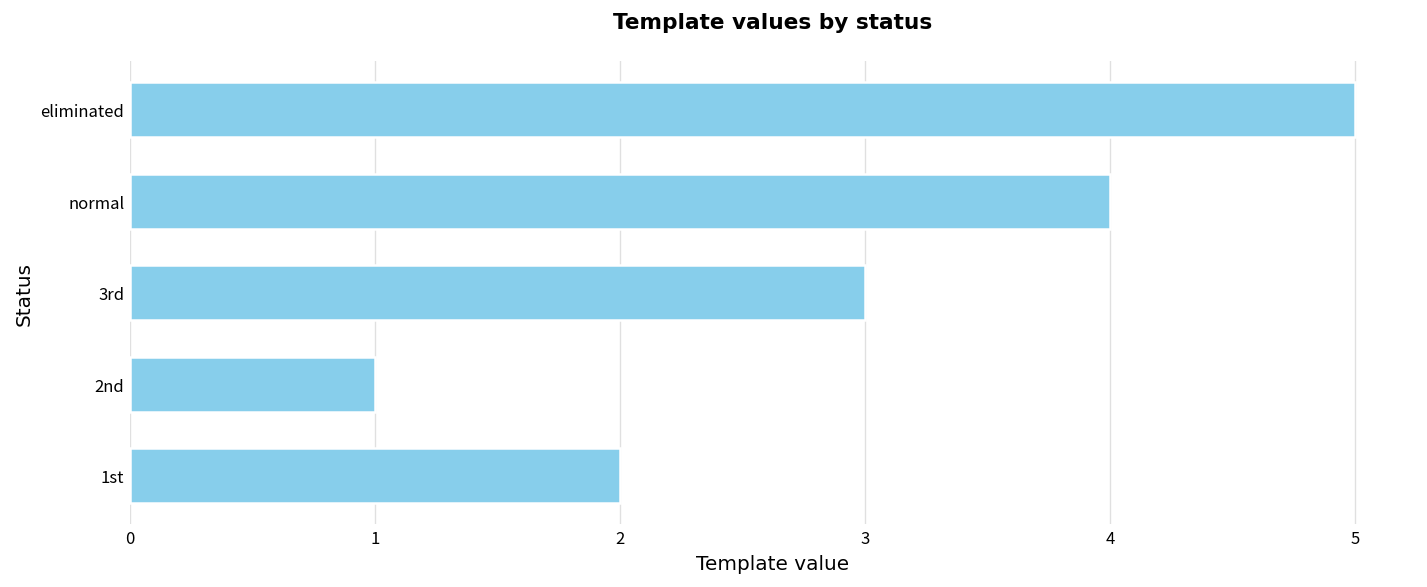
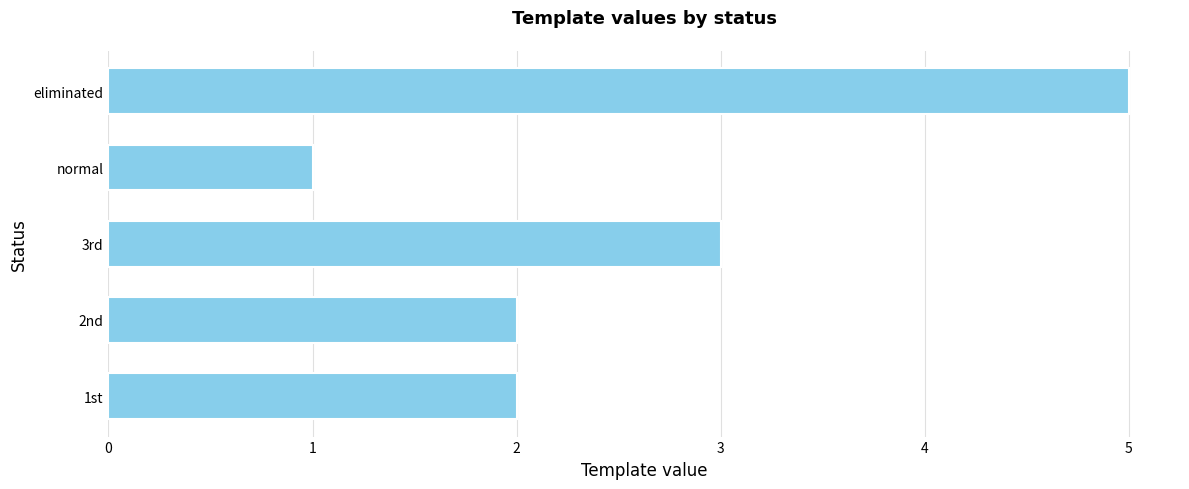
normal: 4 -> 1
2nd: 1 -> 2
